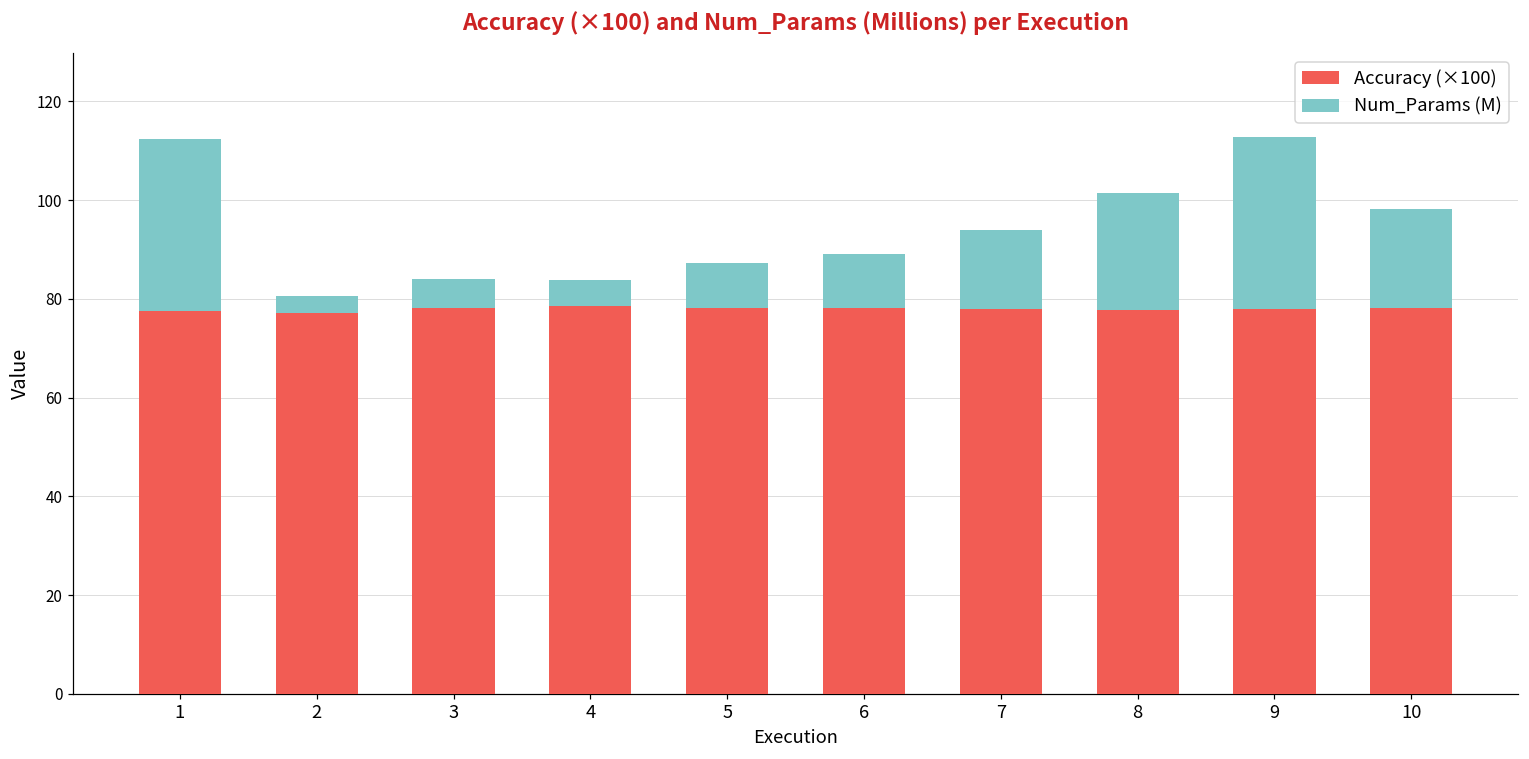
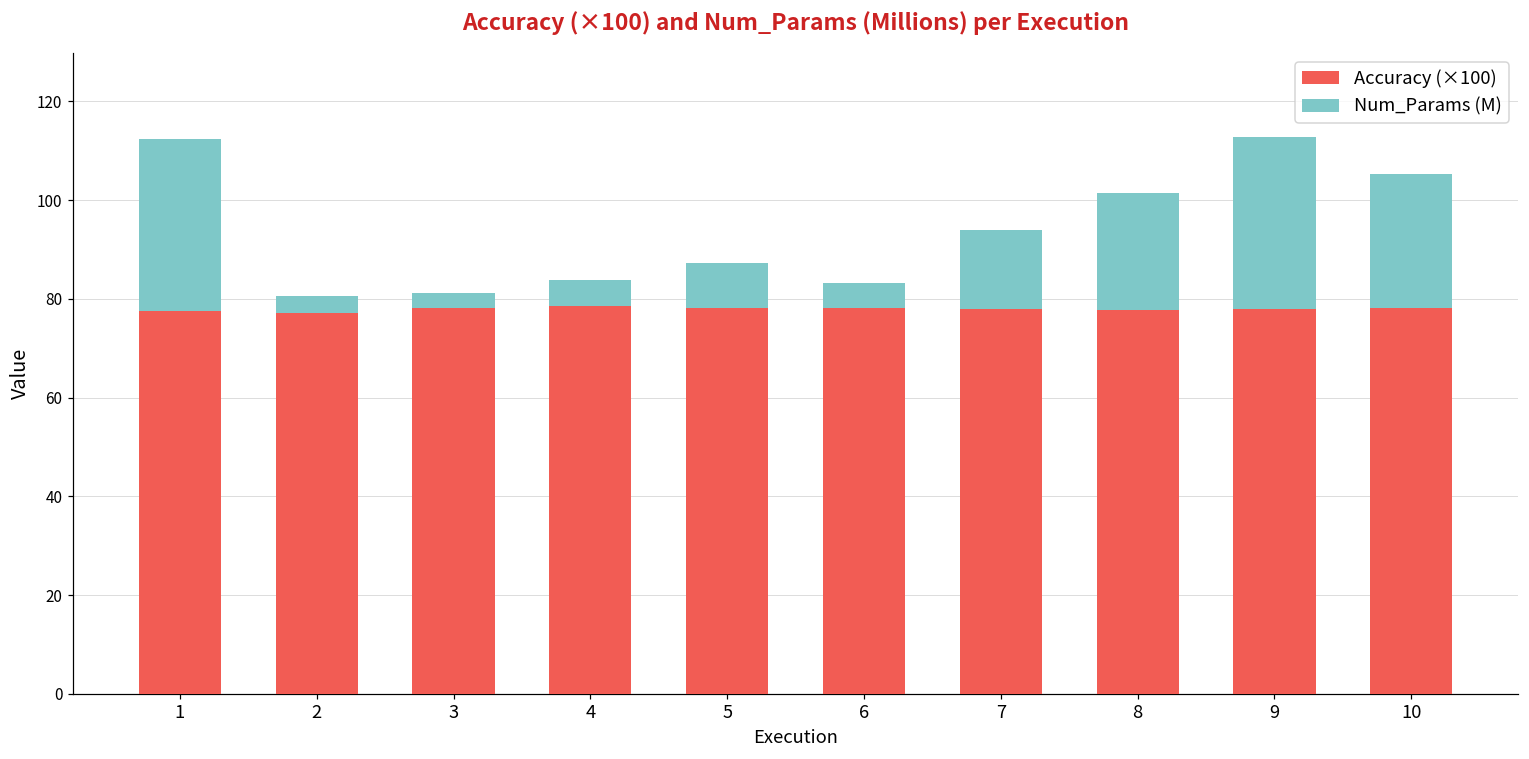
Num_Params (M), 3: 6 -> 3
Num_Params (M), 6: 11 -> 5
Num_Params (M), 10: 20 -> 27
